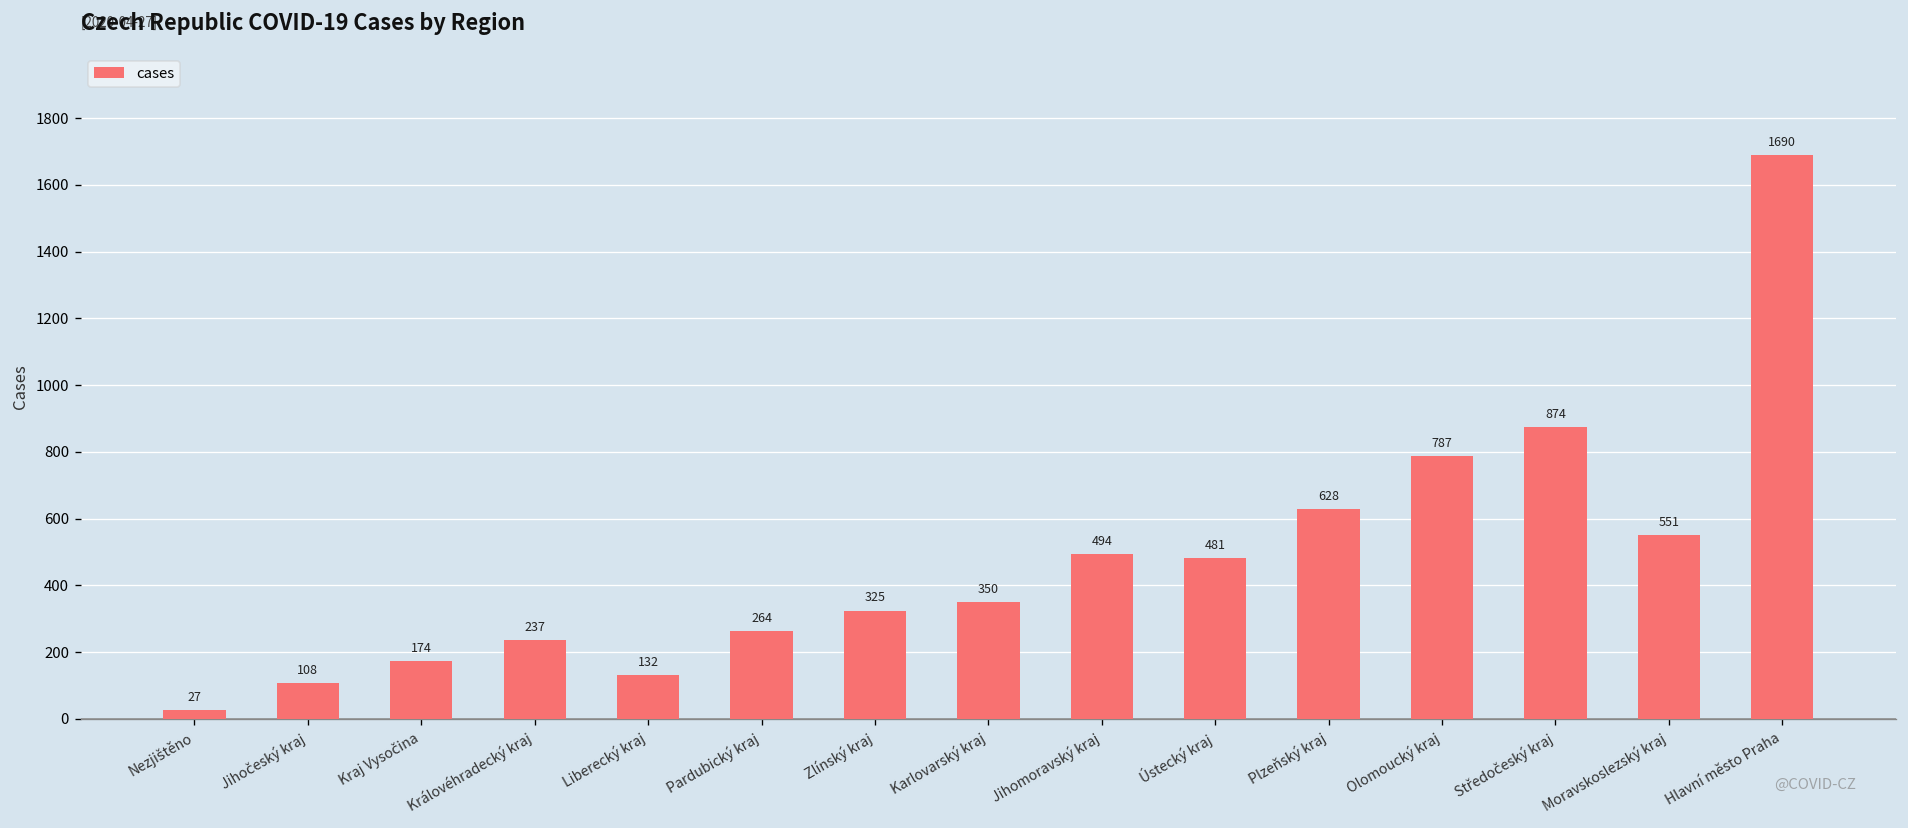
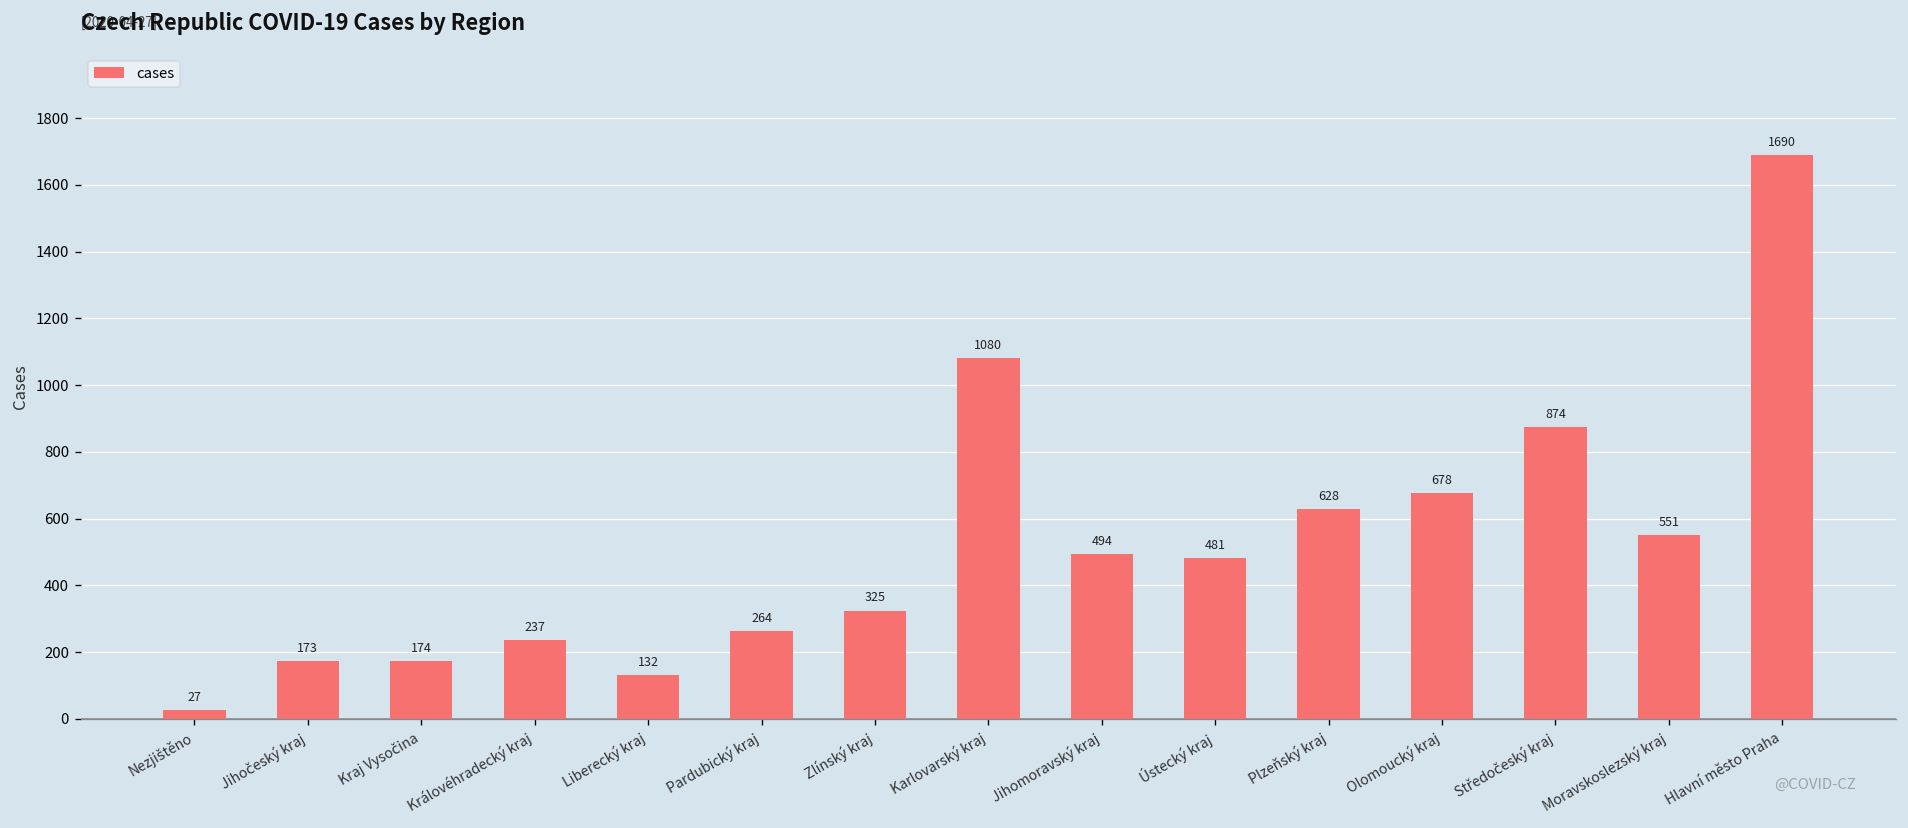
Jihočeský kraj: 108 -> 173
Karlovarský kraj: 350 -> 1080
Olomoucký kraj: 787 -> 678
